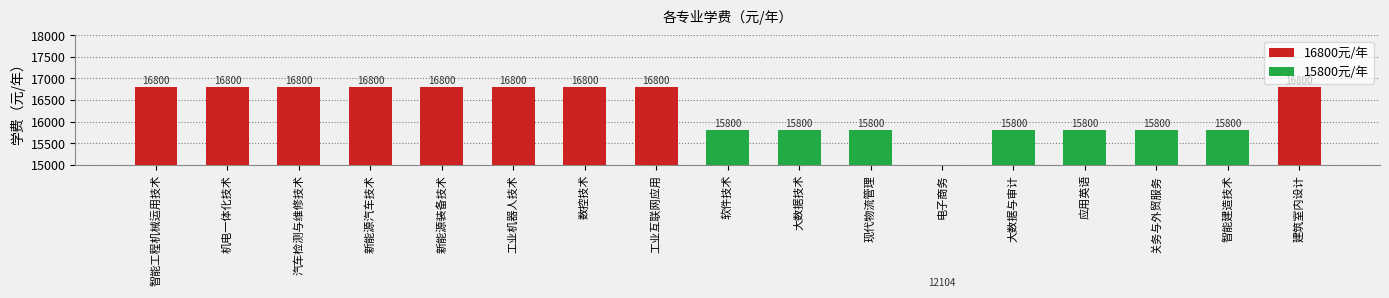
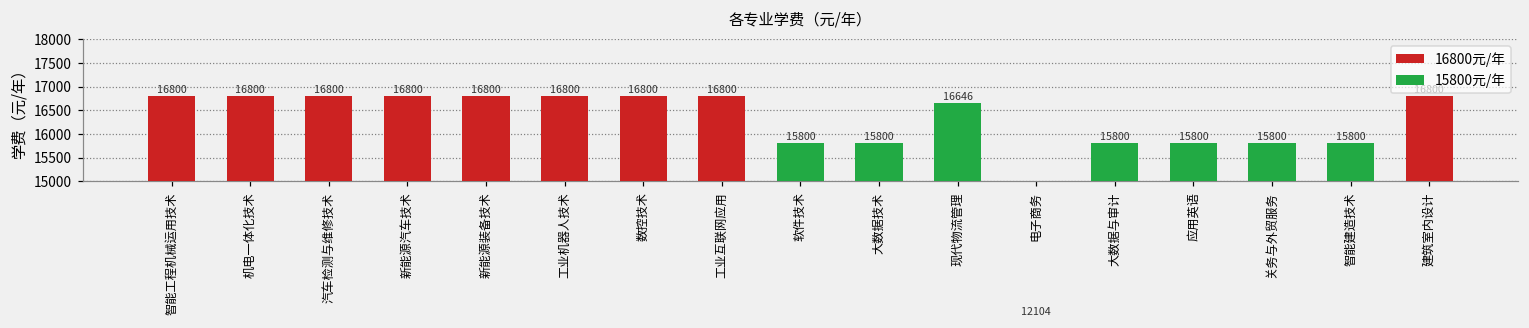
现代物流管理: 15800 -> 16646
